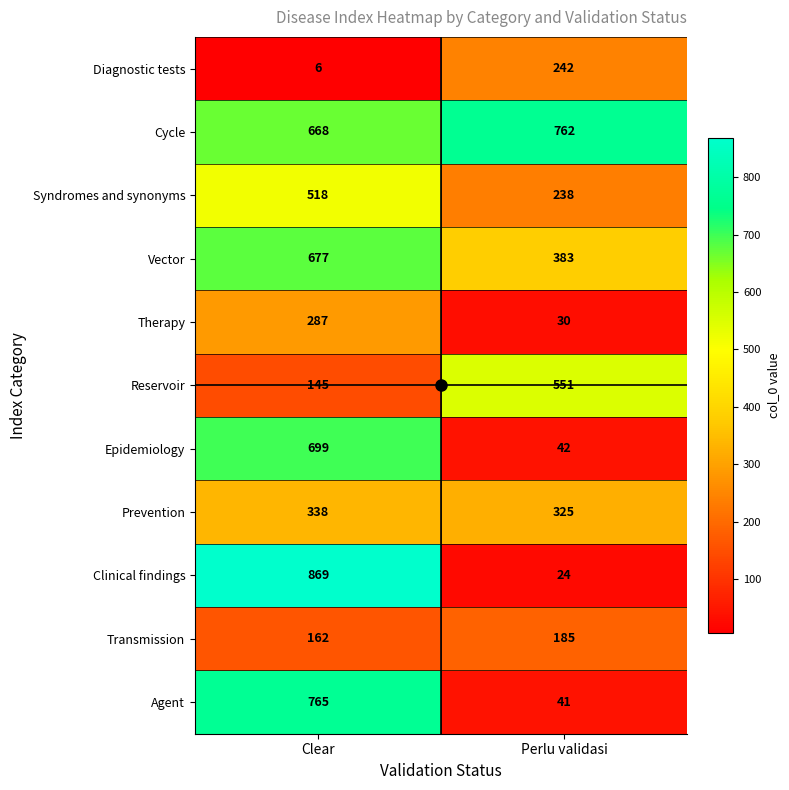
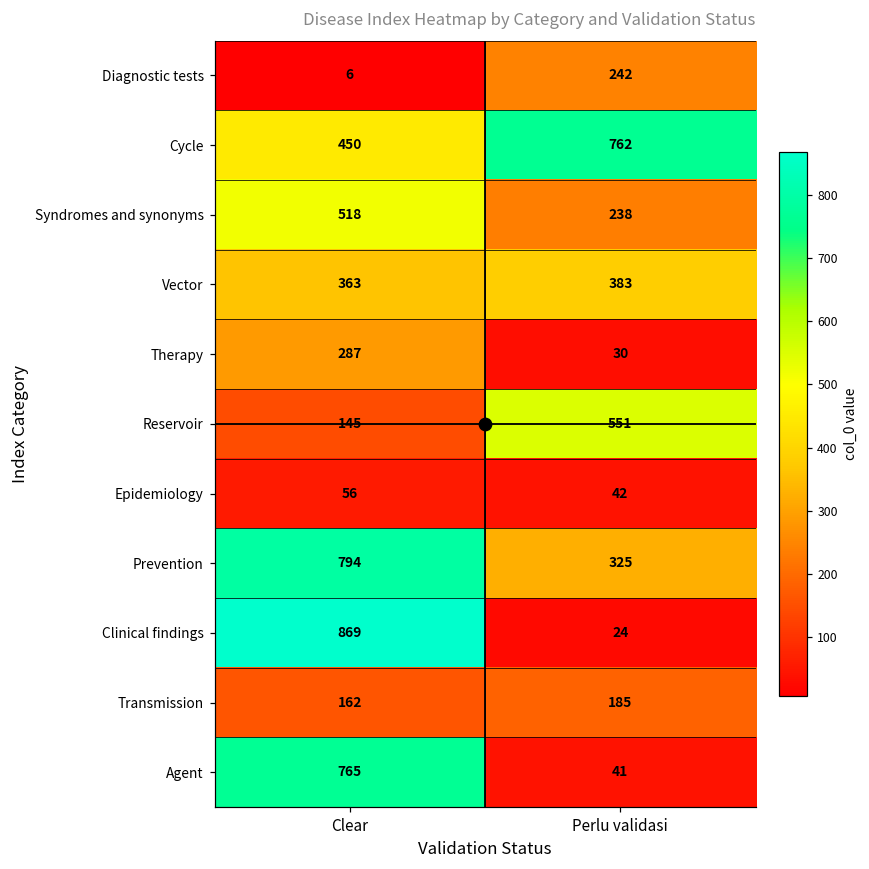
Cycle, Clear: 668 -> 450
Vector, Clear: 677 -> 363
Epidemiology, Clear: 699 -> 56
Prevention, Clear: 338 -> 794
